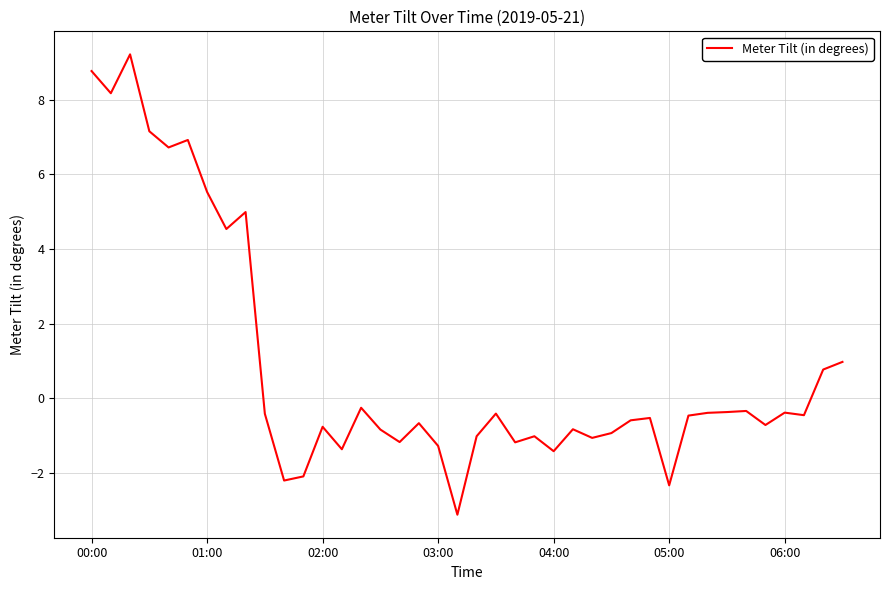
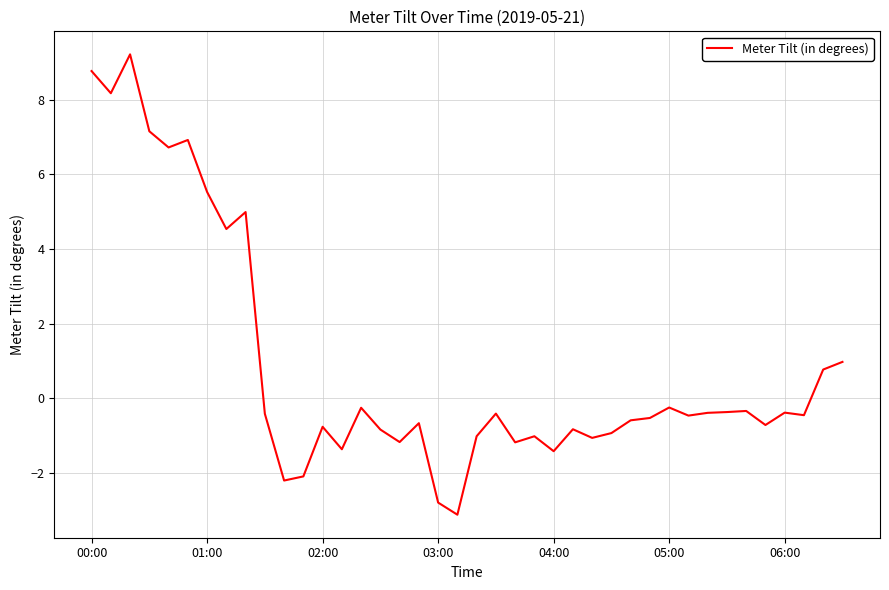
03:00: -1.3 -> -2.8
05:00: -2.3 -> -0.2
